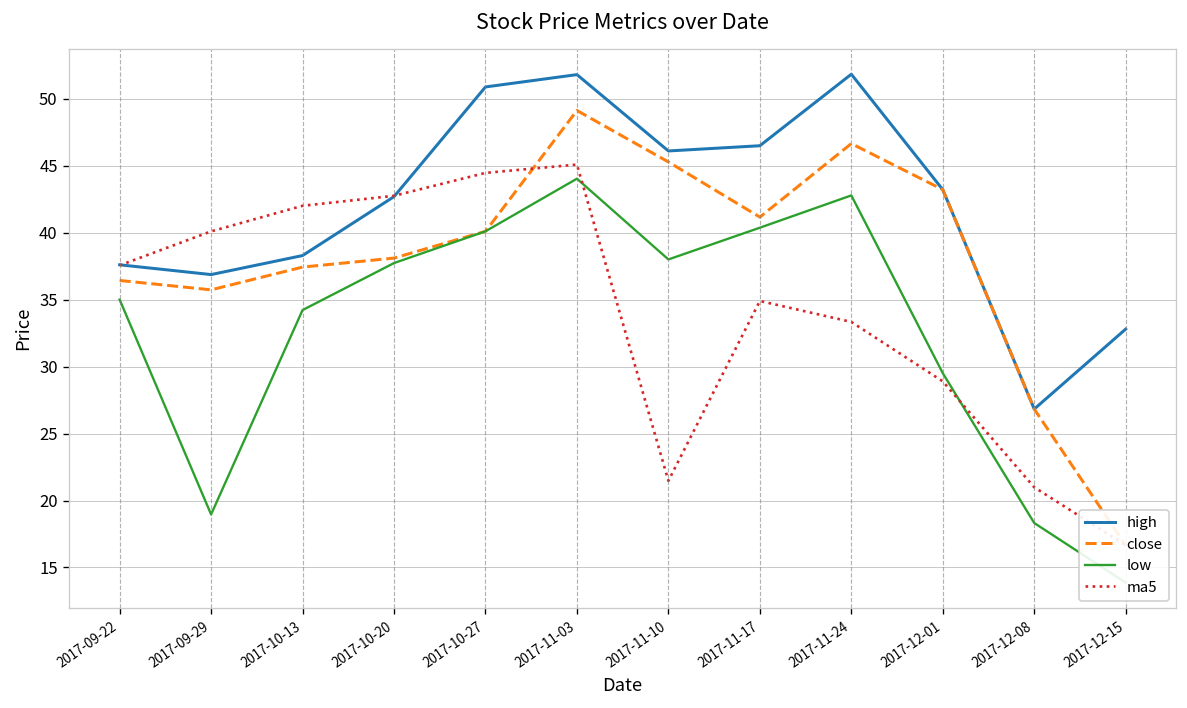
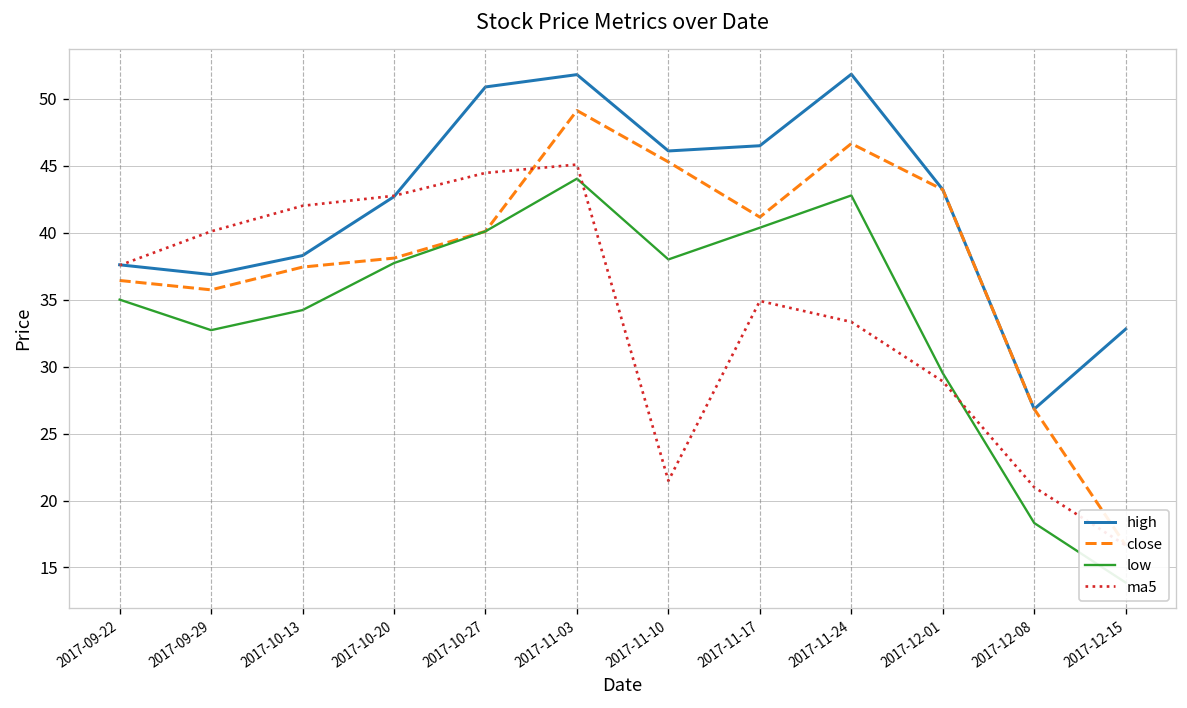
low, 2017-09-29: 19.0 -> 32.7
